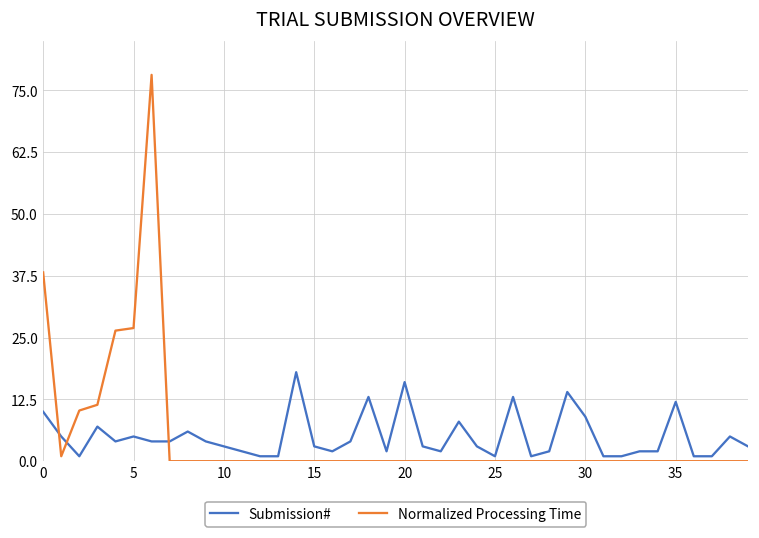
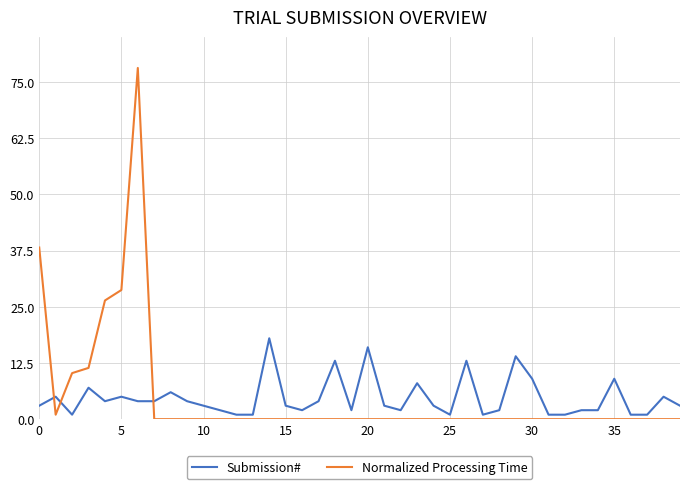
Submission#, 0: 10 -> 3
Normalized Processing Time, 5: 27 -> 29
Submission#, 35: 12 -> 9
